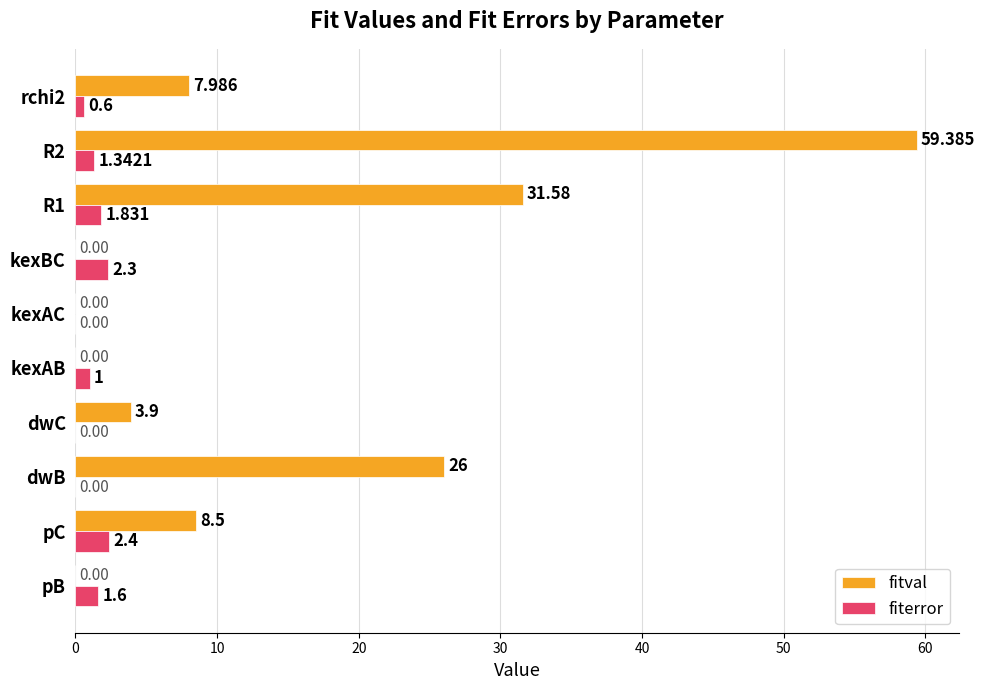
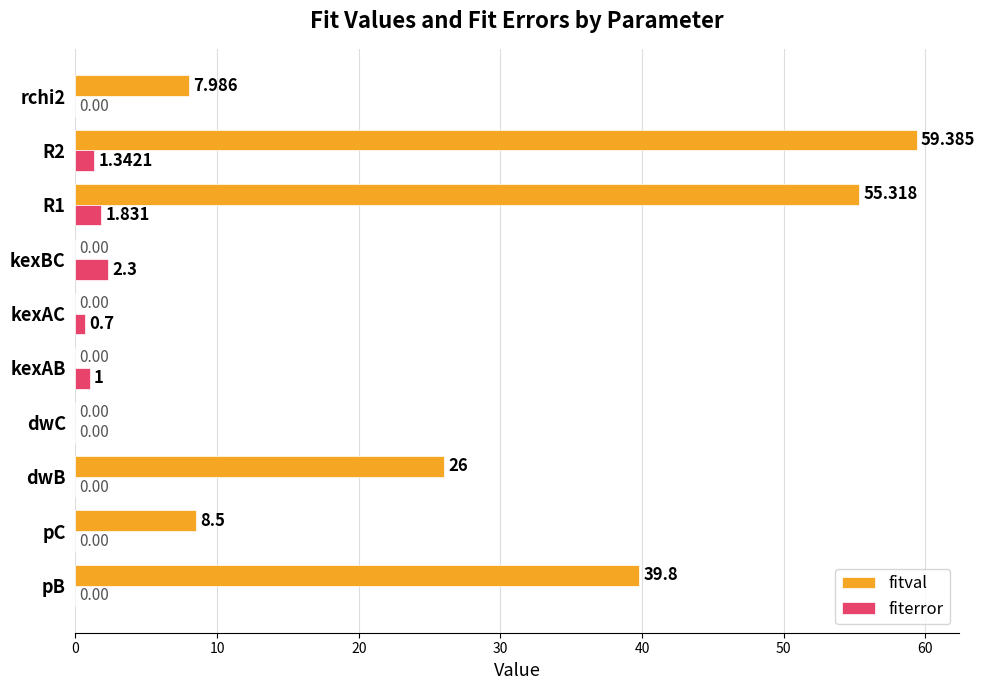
fiterror, rchi2: 0.6 -> 0.00
fitval, R1: 31.58 -> 55.318
fiterror, kexAC: 0.00 -> 0.7
fitval, dwC: 3.9 -> 0.00
fiterror, pC: 2.4 -> 0.00
fitval, pB: 0.00 -> 39.8
fiterror, pB: 1.6 -> 0.00
